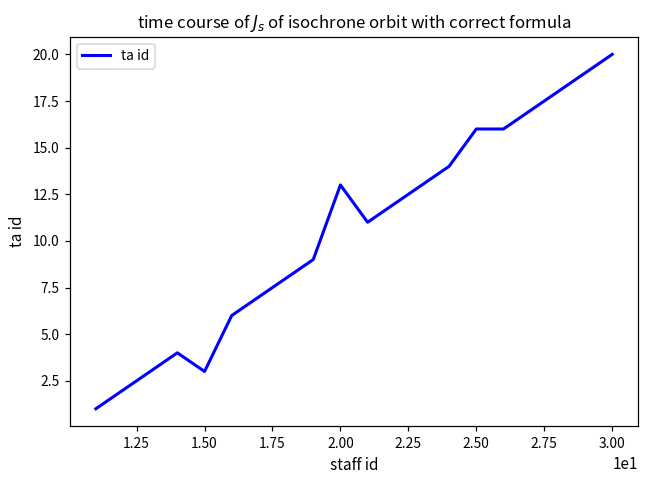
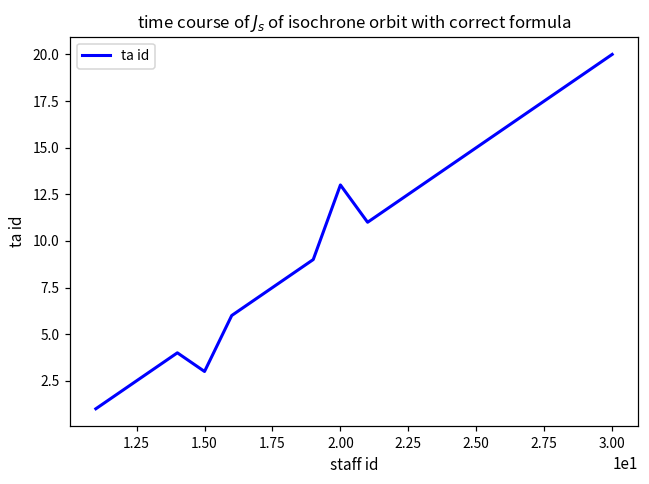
2.50: 16 -> 15
